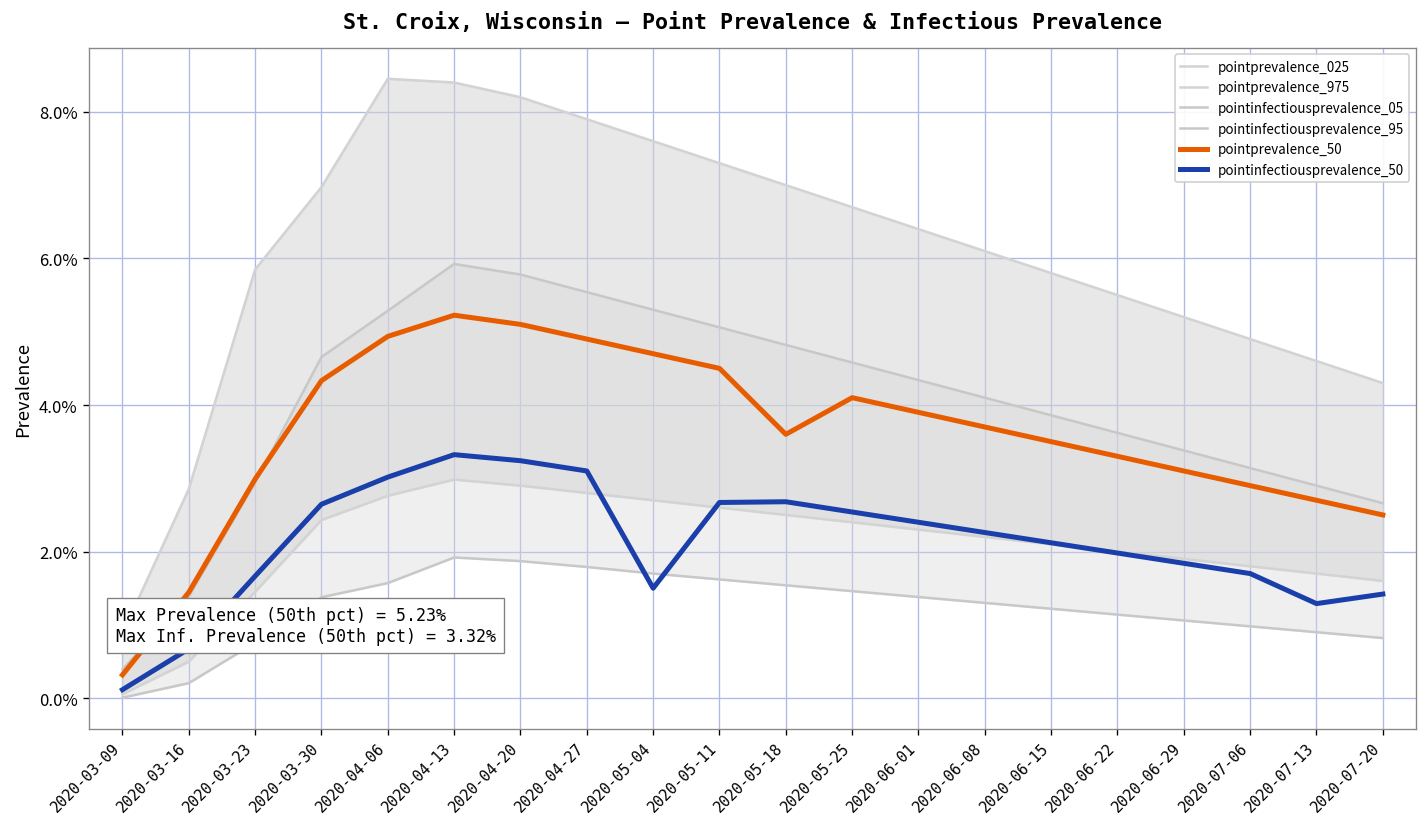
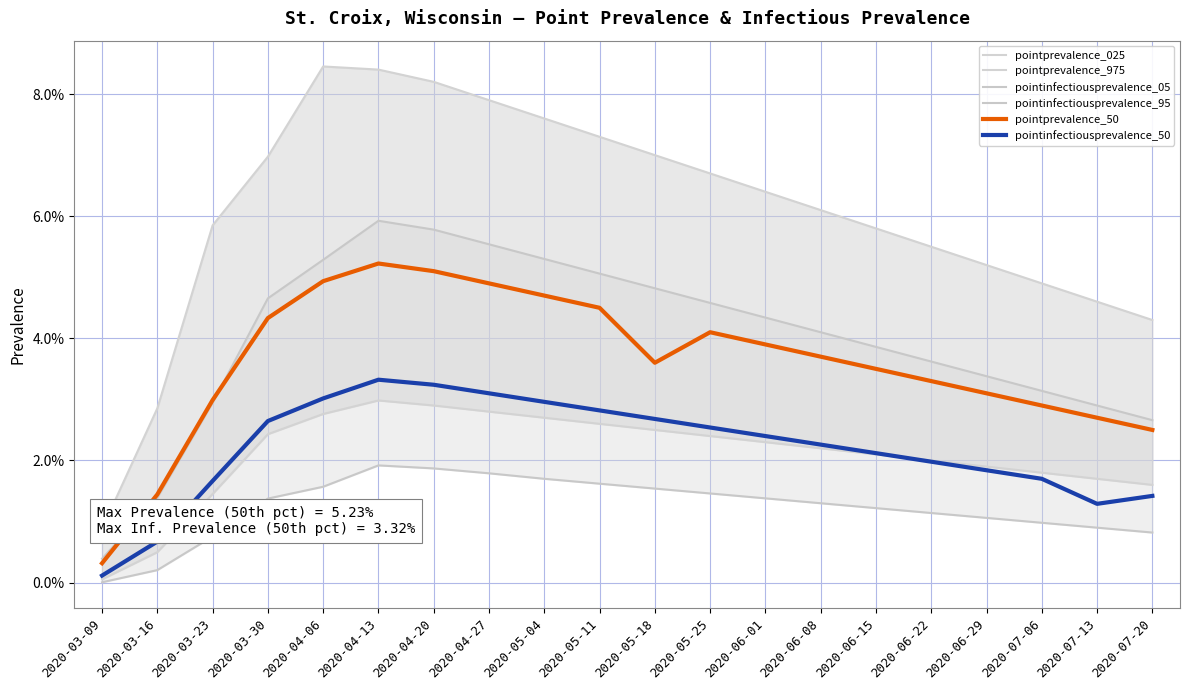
pointinfectiousprevalence_50, 2020-05-04: 1.5% -> 3.0%
pointinfectiousprevalence_50, 2020-05-11: 2.7% -> 2.8%
